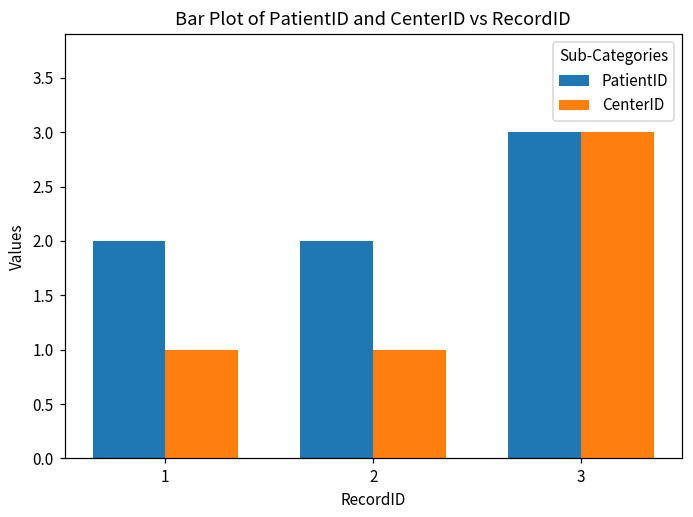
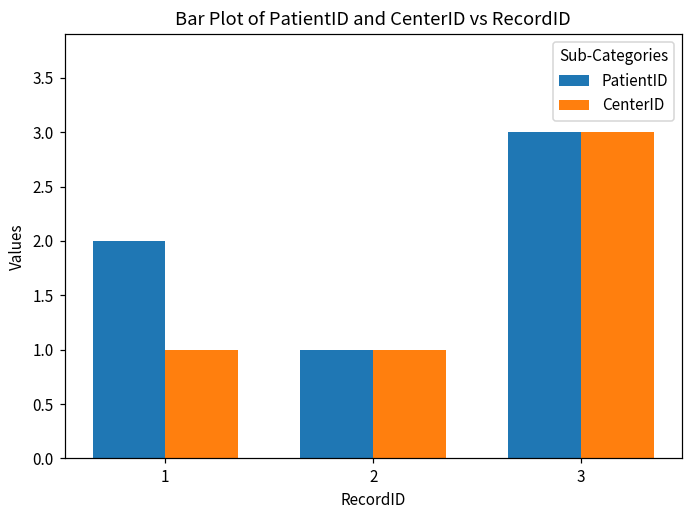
PatientID, 2: 2 -> 1
